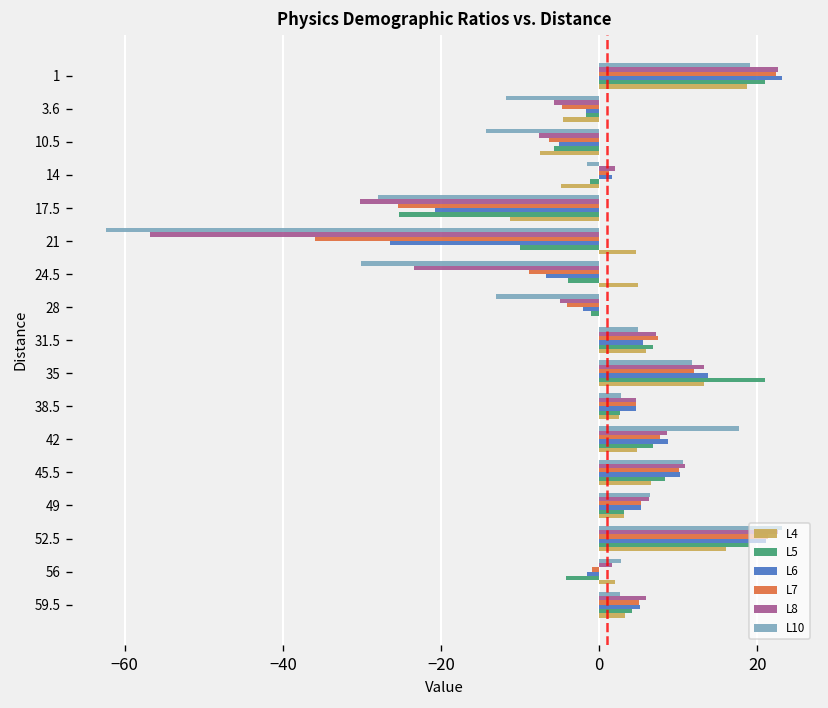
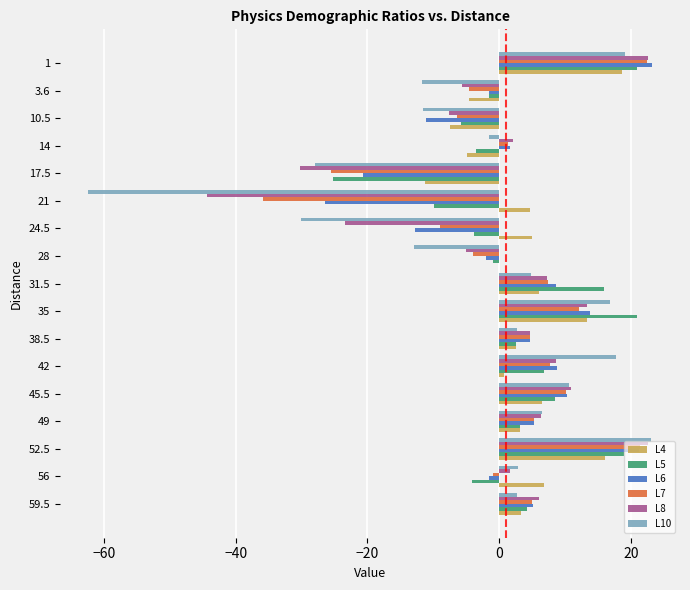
L10, 10.5: -14 -> -12
L6, 10.5: -5 -> -11
L5, 14: -1 -> -4
L8, 21: -57 -> -44
L6, 24.5: -7 -> -13
L6, 31.5: 6 -> 9
L5, 31.5: 7 -> 16
L10, 35: 12 -> 17
L4, 42: 5 -> 1
L4, 56: 2 -> 7
